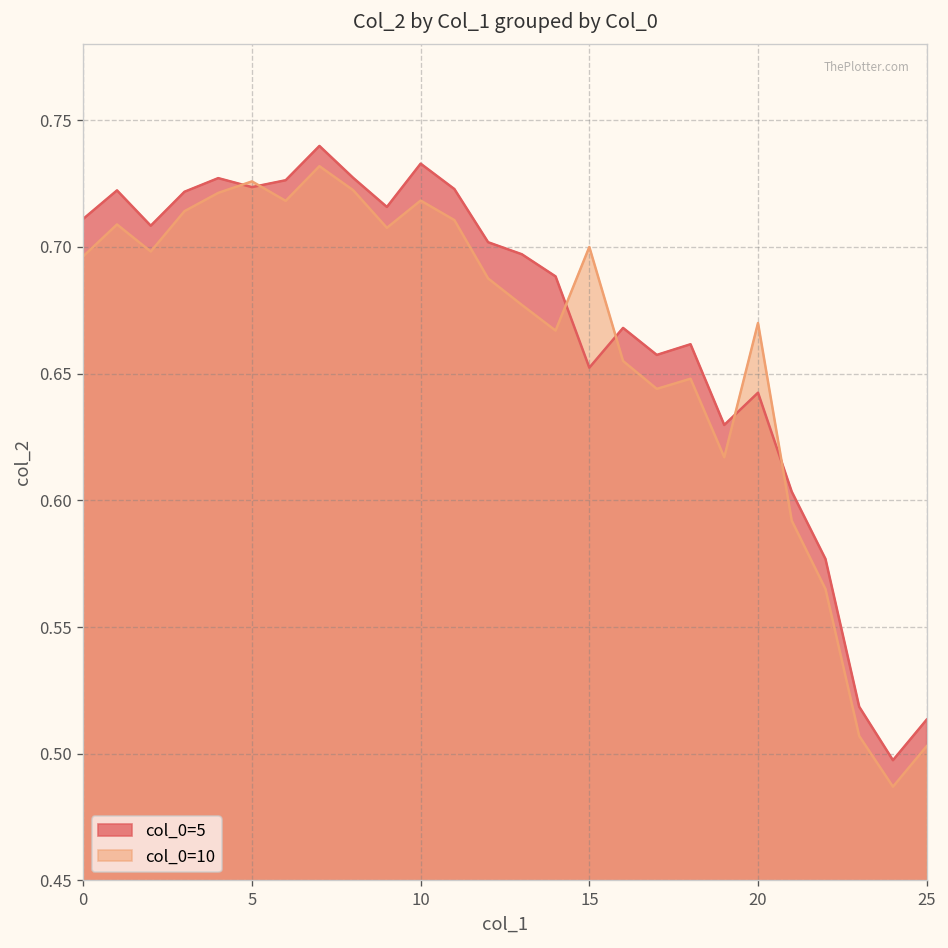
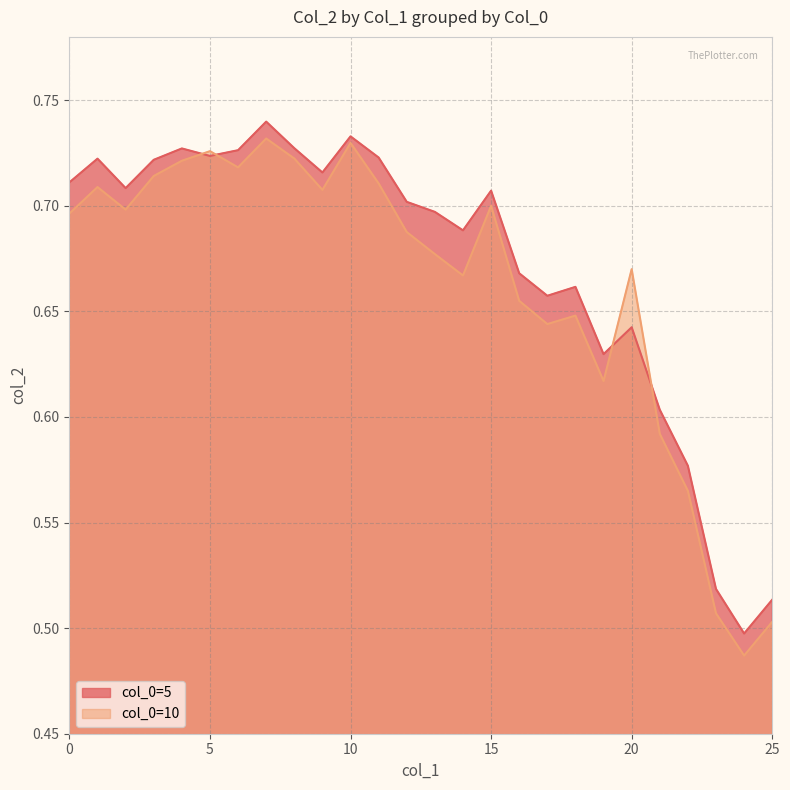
col_0=10, 10: 0.718 -> 0.730
col_0=5, 15: 0.652 -> 0.707
